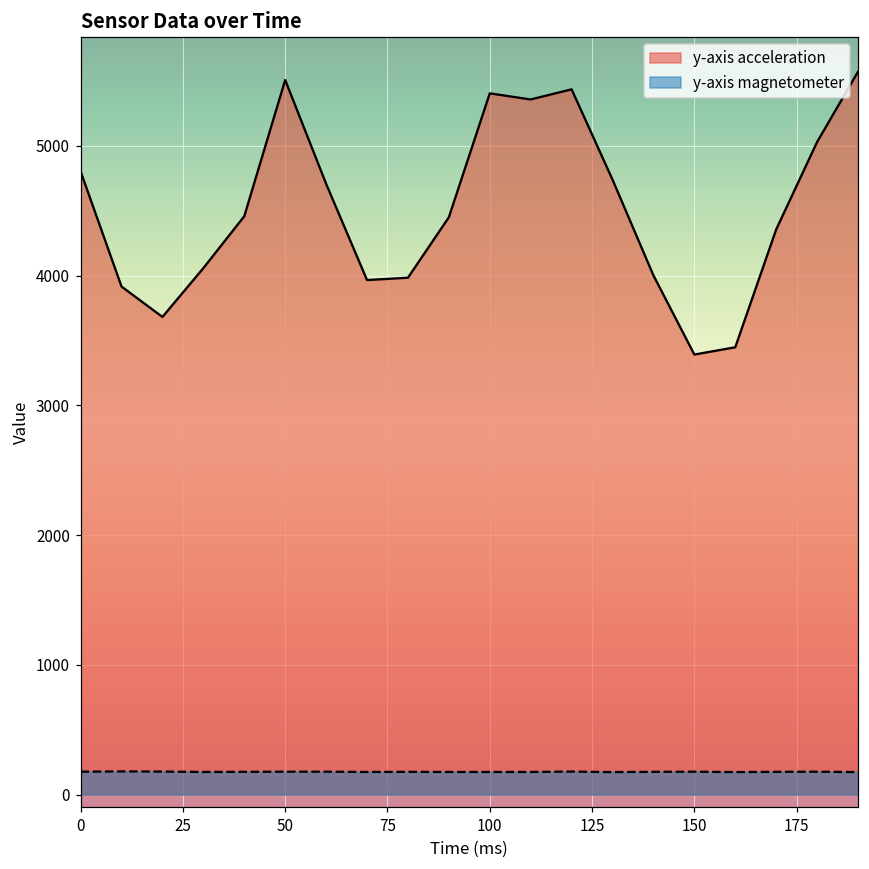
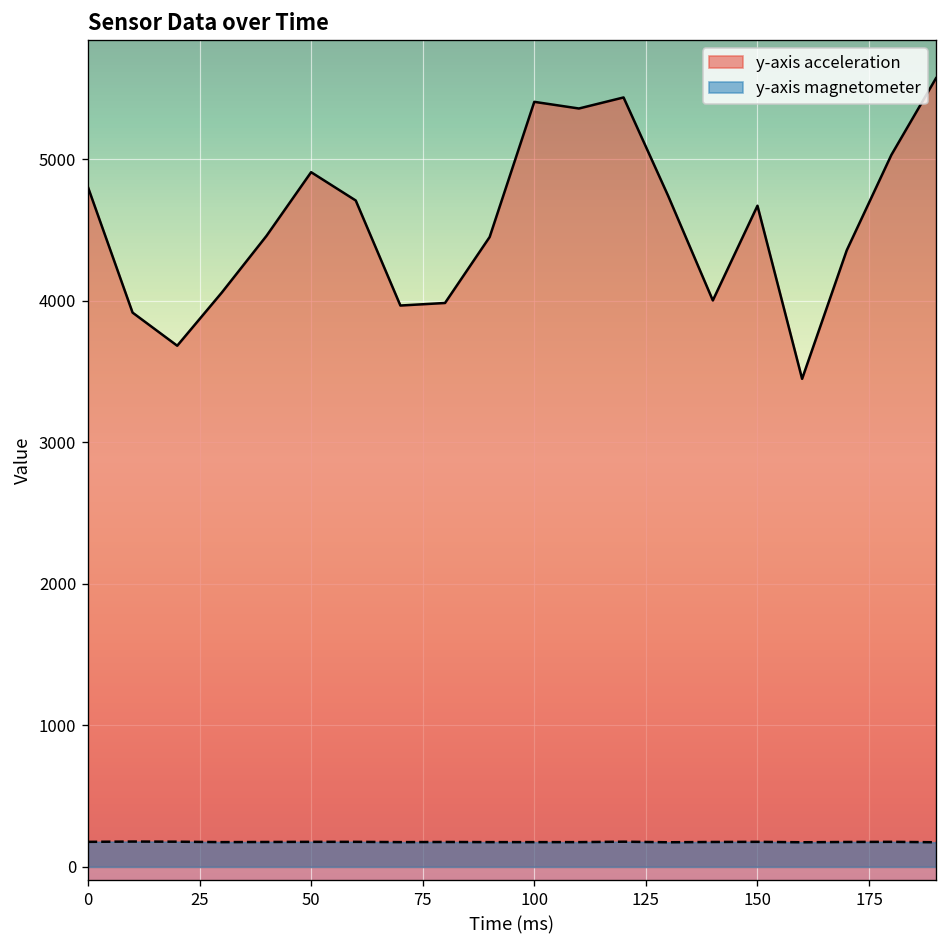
y-axis acceleration, 50: 5510 -> 4910
y-axis acceleration, 150: 3390 -> 4670
